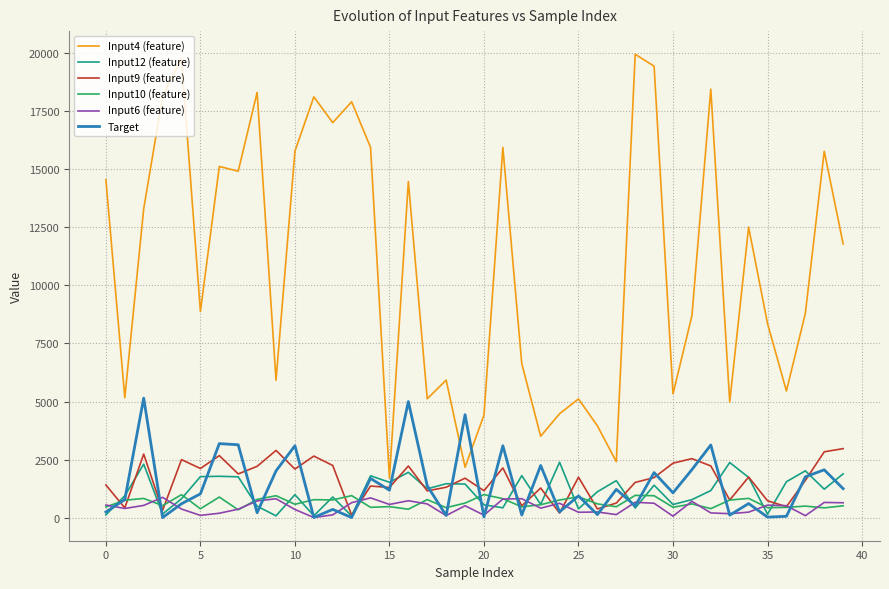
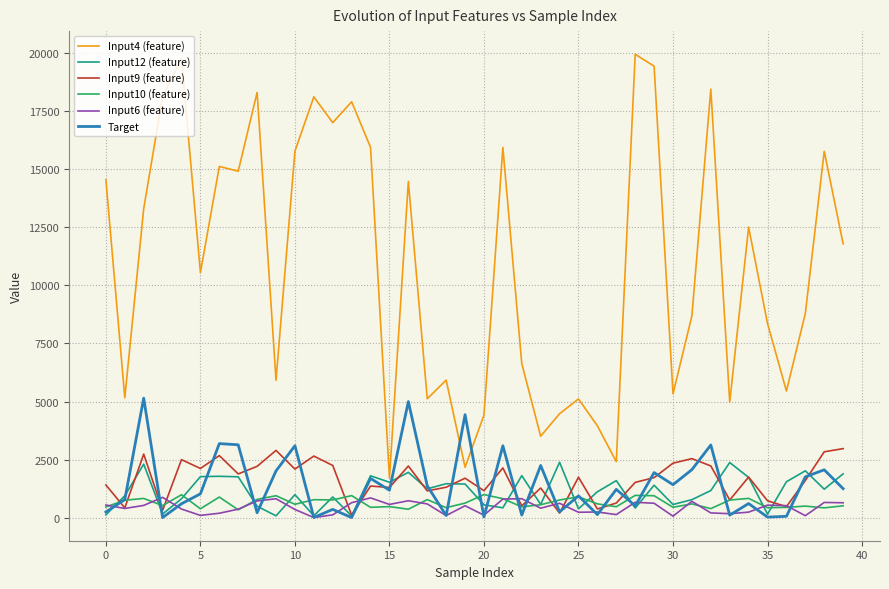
Input4 (feature), 5: 8900 -> 10600
Target, 30: 1100 -> 1400
